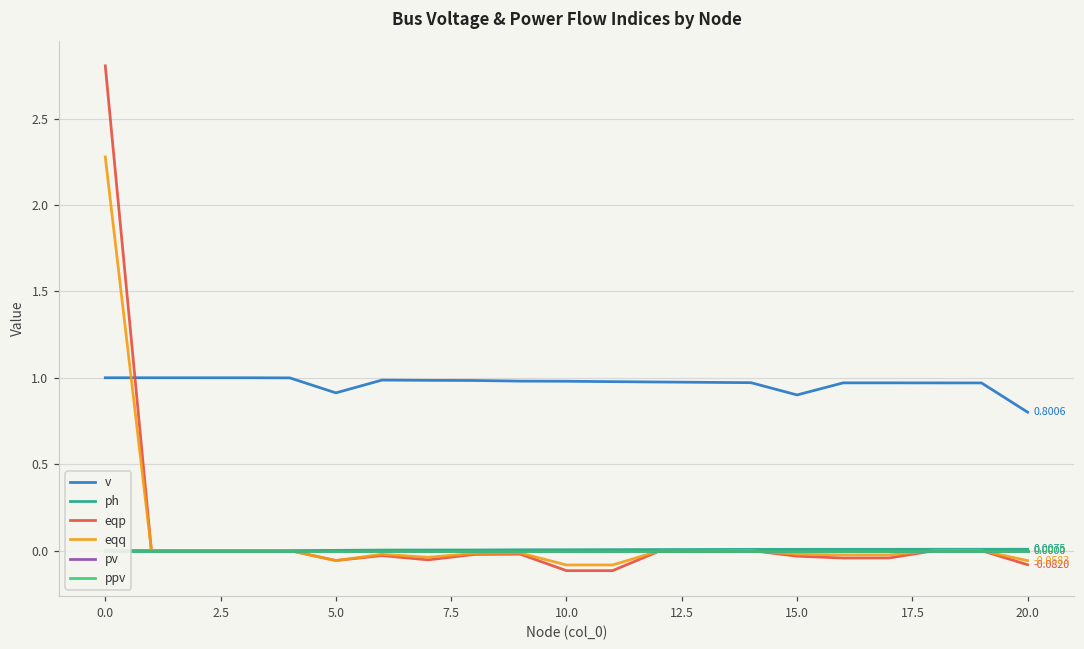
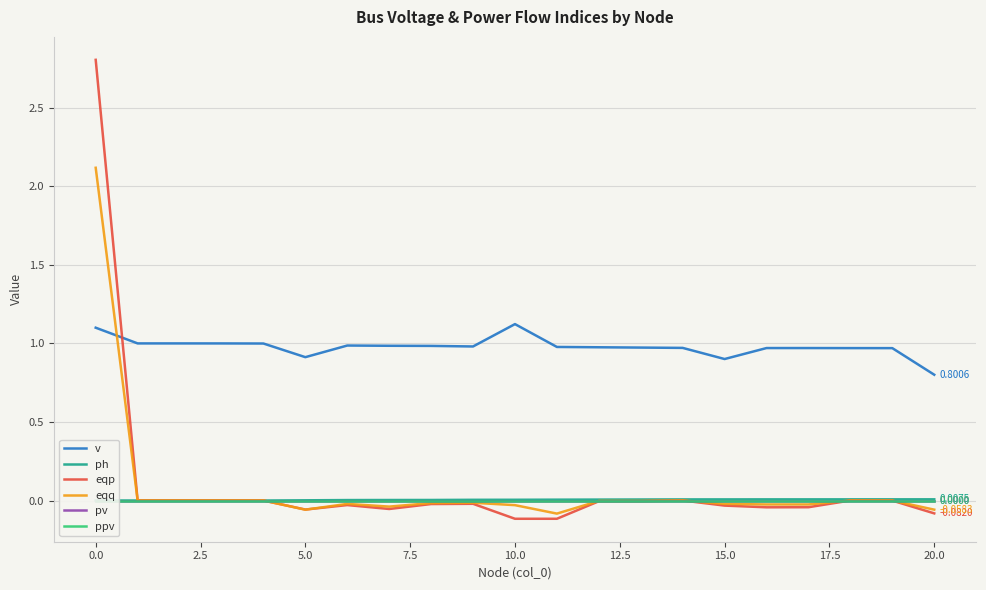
v, 0.0: 1.0 -> 1.1
eqq, 0.0: 2.28 -> 2.12
v, 10.0: 0.98 -> 1.12
eqq, 10.0: -0.08 -> -0.03
